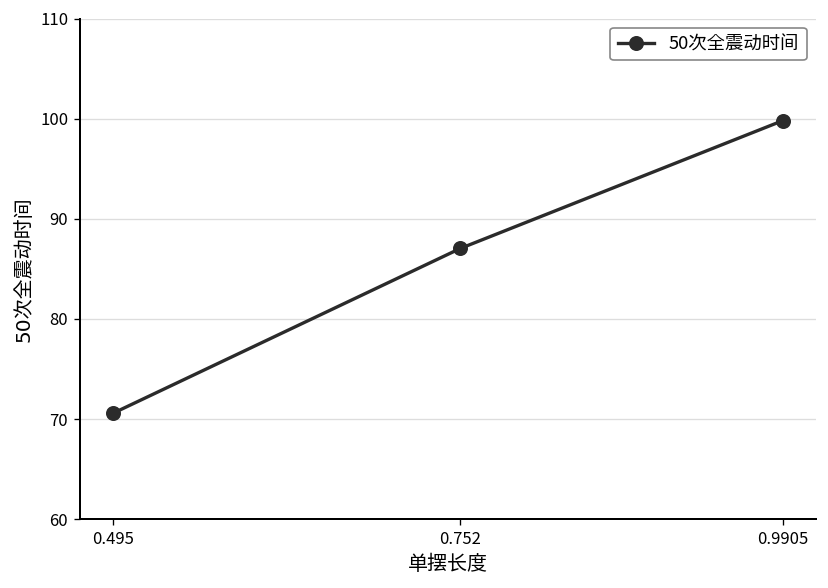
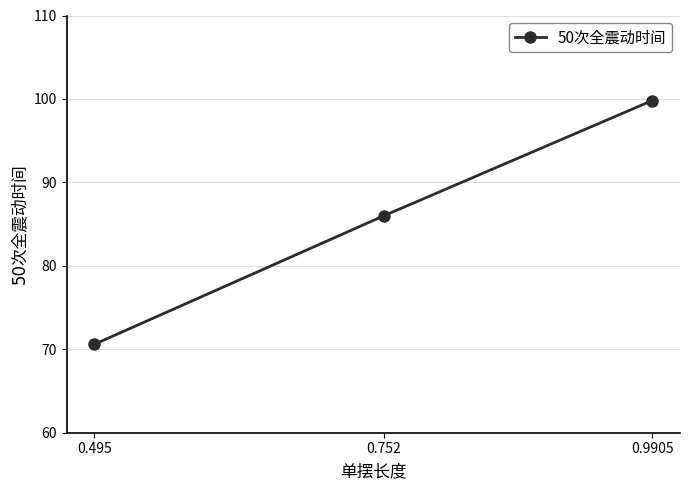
0.752: 87 -> 86
